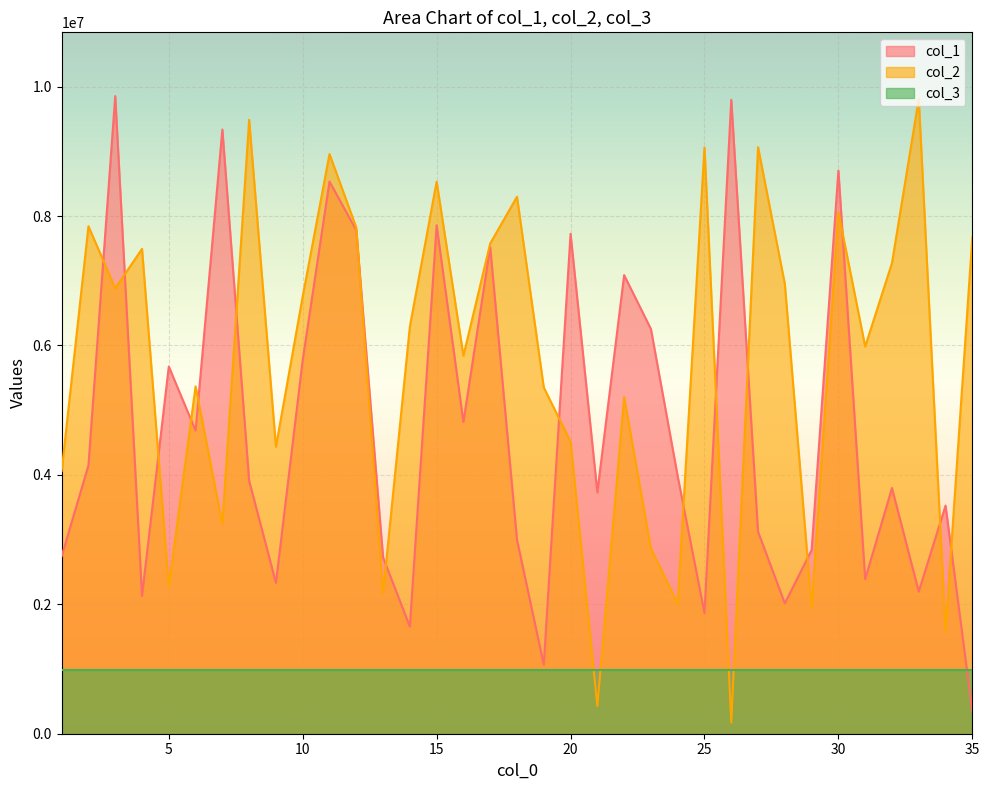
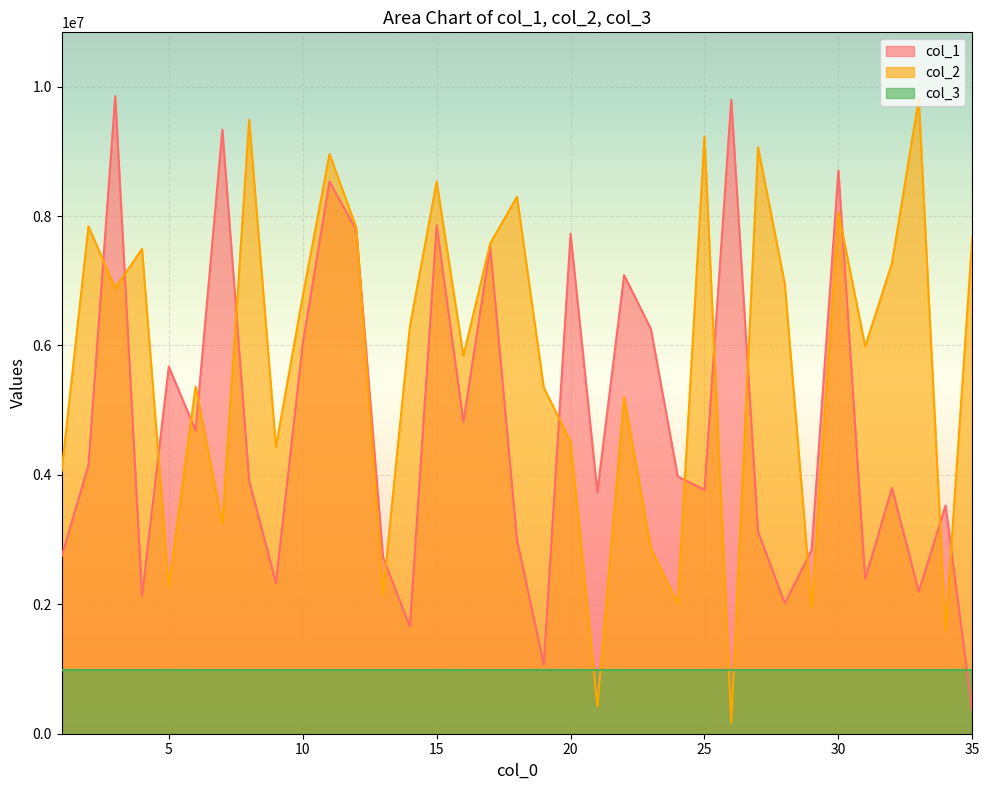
col_1, 10: 5800000 -> 6000000
col_1, 25: 1900000 -> 3800000
col_2, 25: 9100000 -> 9200000
